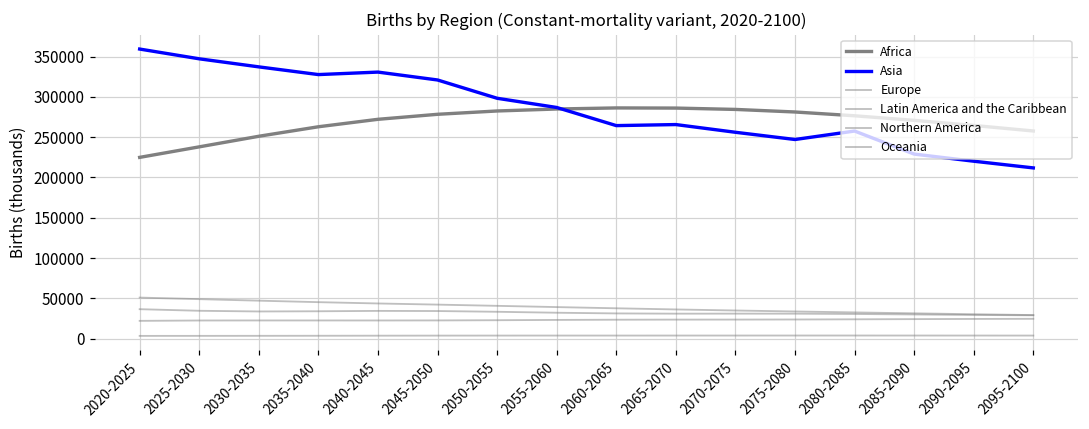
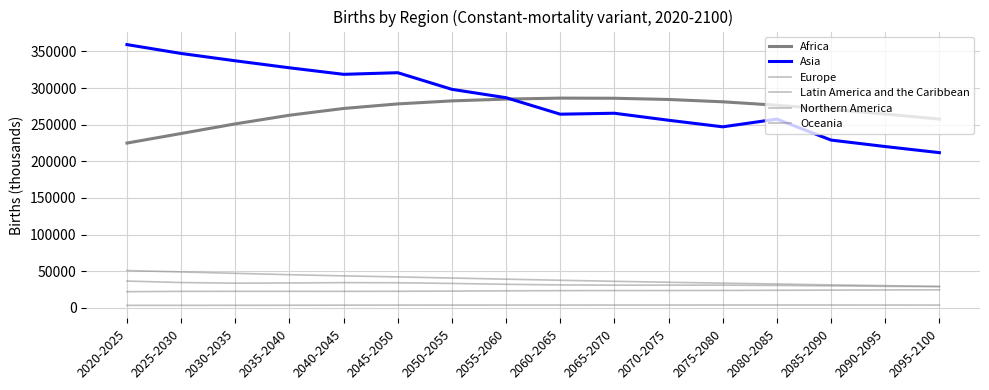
Asia, 2040-2045: 330000 -> 320000
